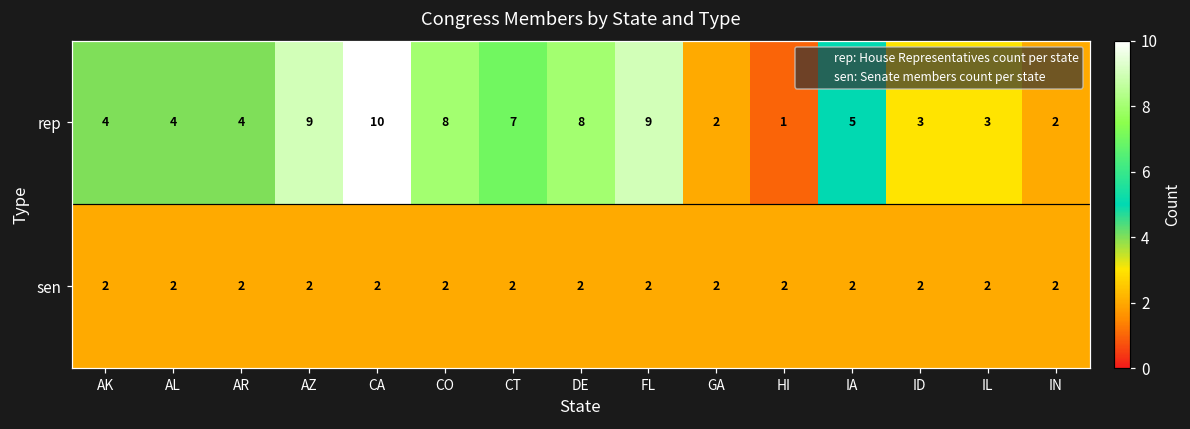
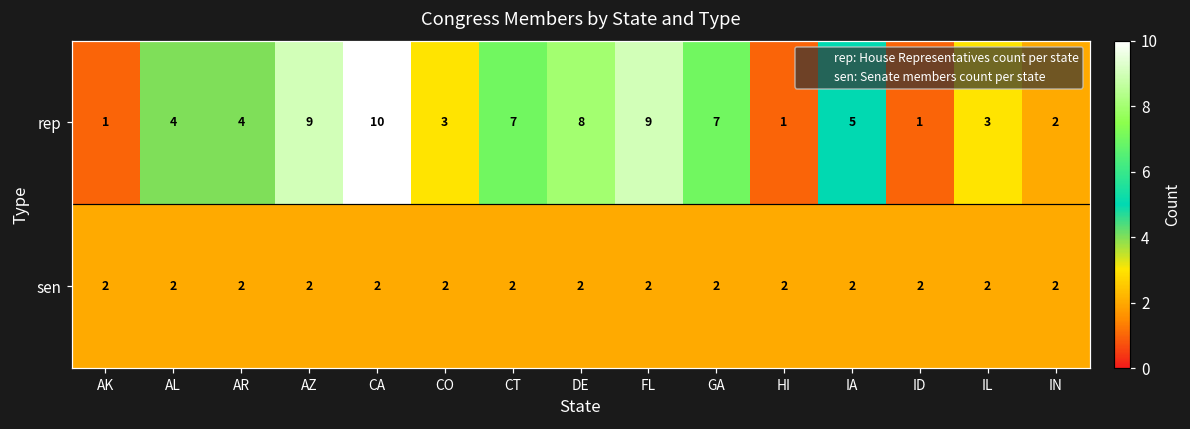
rep, AK: 4 -> 1
rep, CO: 8 -> 3
rep, GA: 2 -> 7
rep, ID: 3 -> 1
